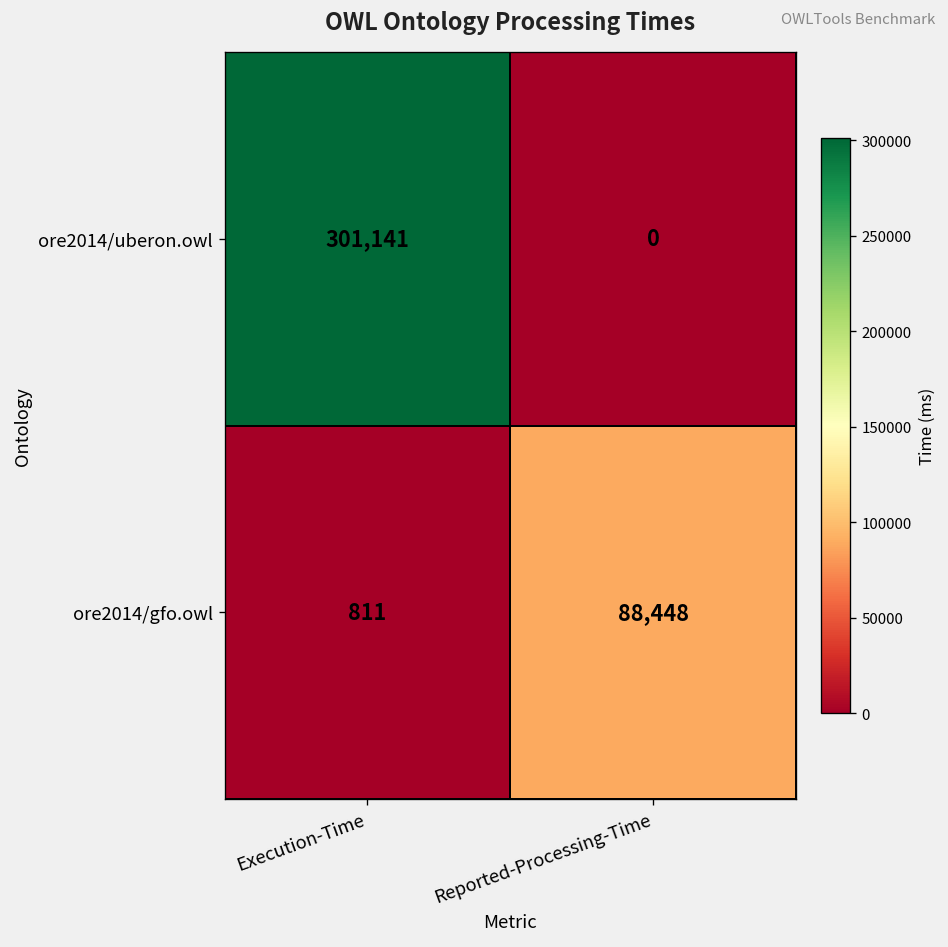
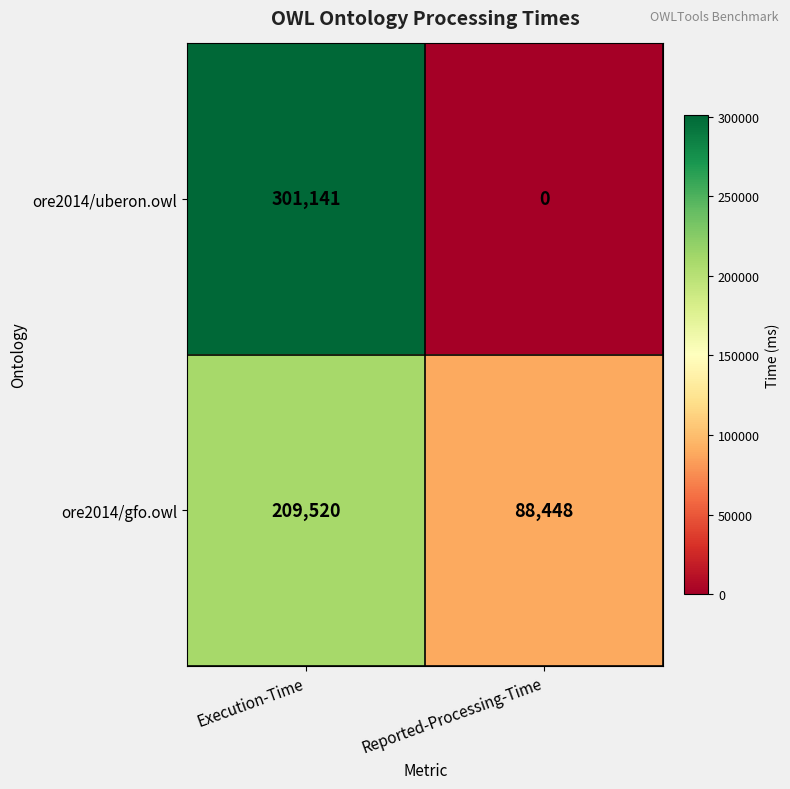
ore2014/gfo.owl, Execution-Time: 811 -> 209,520
